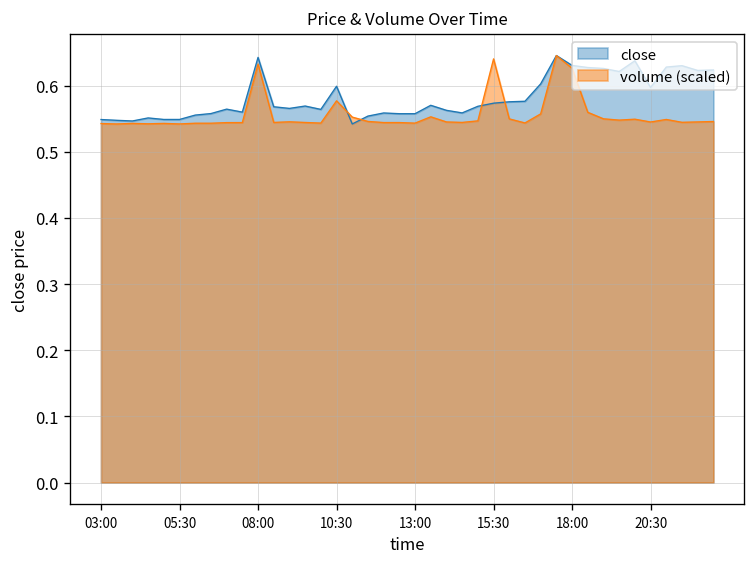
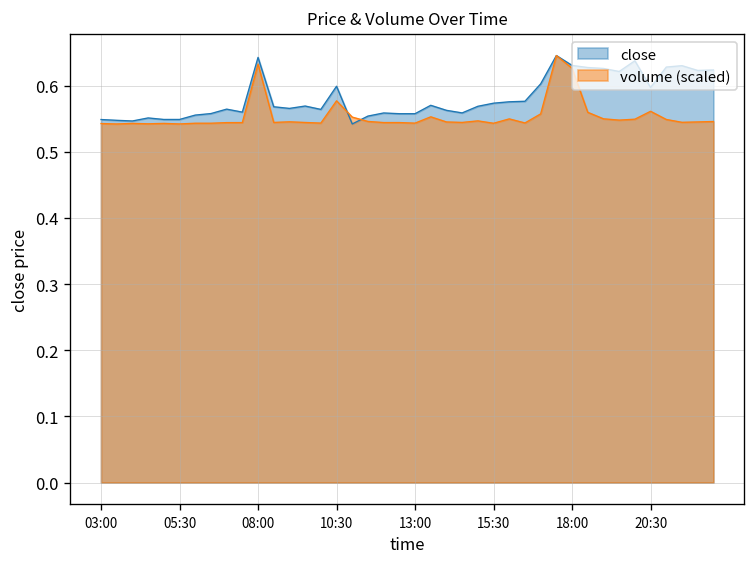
volume (scaled), 15:30: 0.64 -> 0.54
volume (scaled), 20:30: 0.54 -> 0.56
